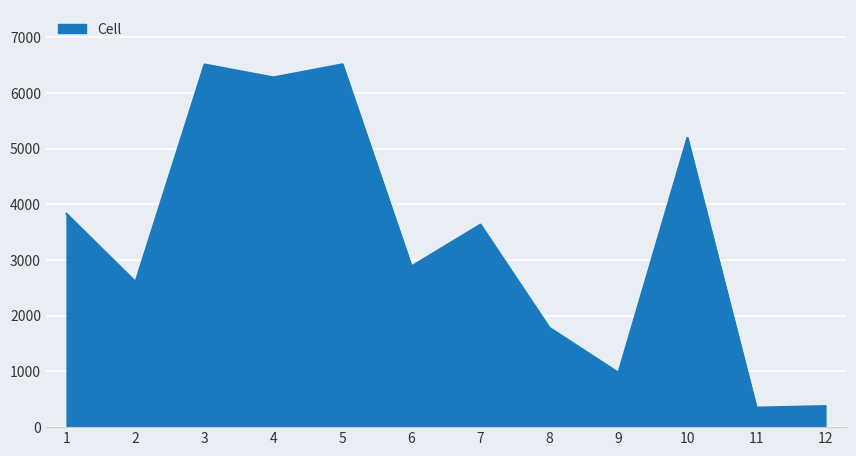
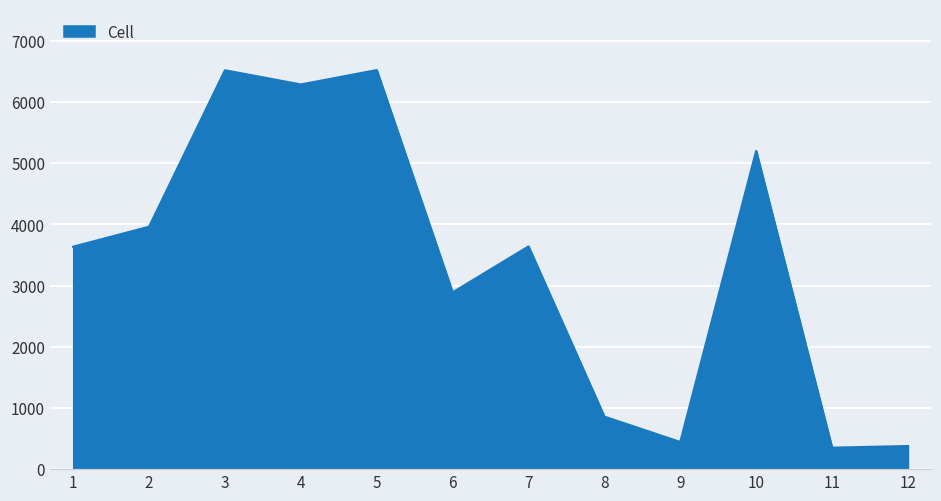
1: 3800 -> 3600
2: 2600 -> 4000
8: 1800 -> 900
9: 1000 -> 400
